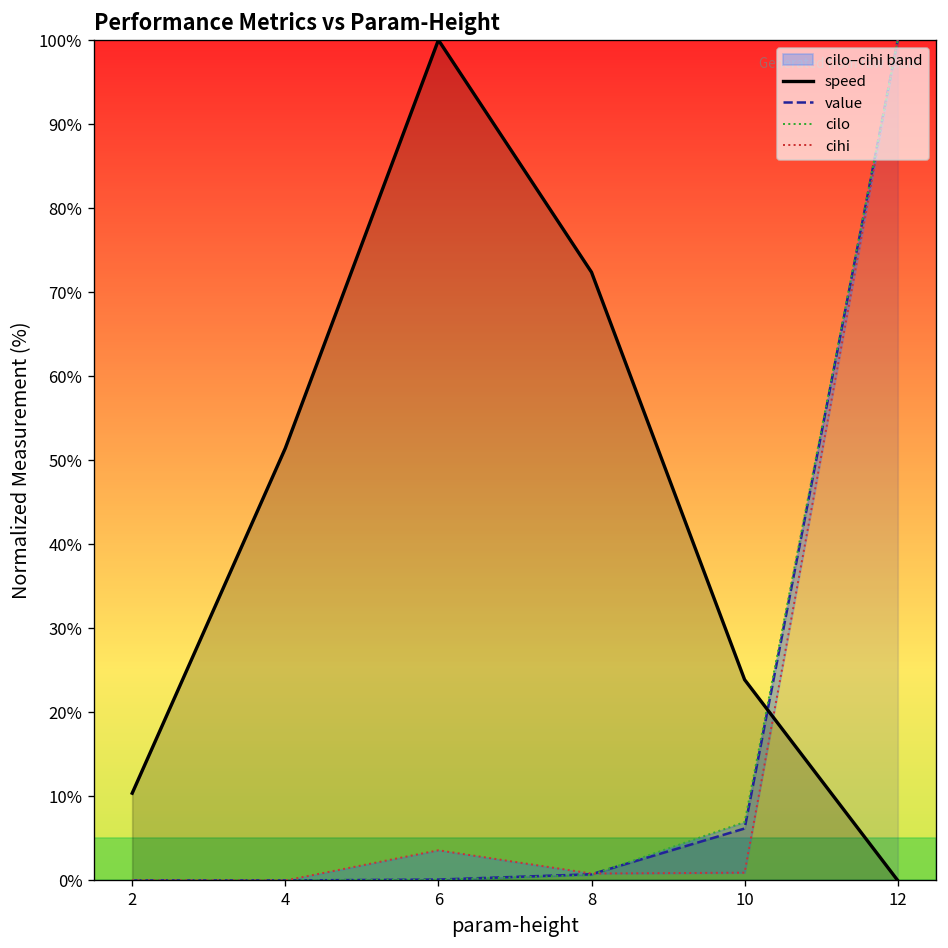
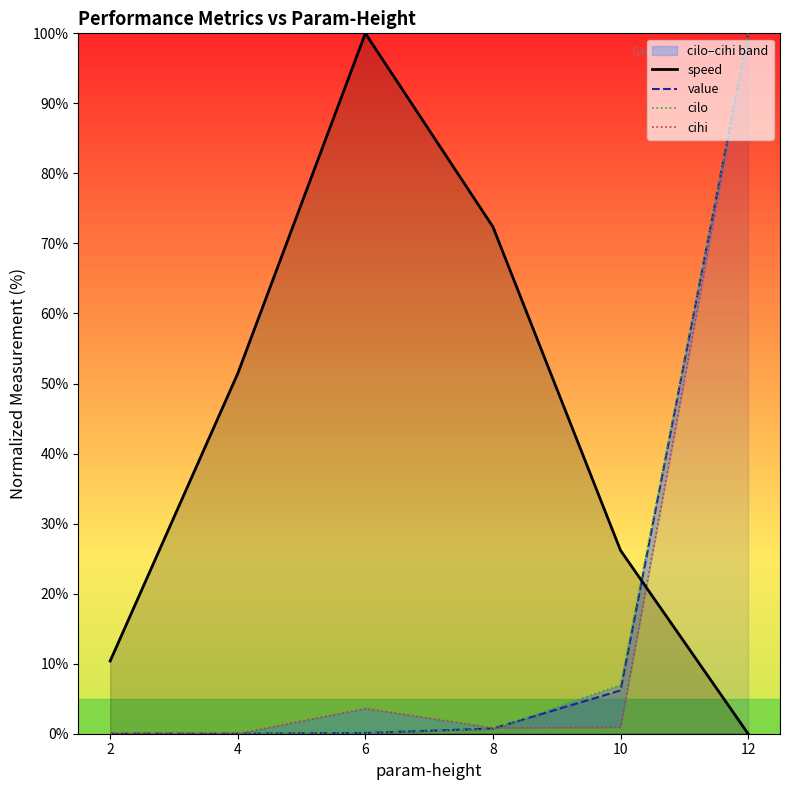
speed, 10: 24% -> 26%
